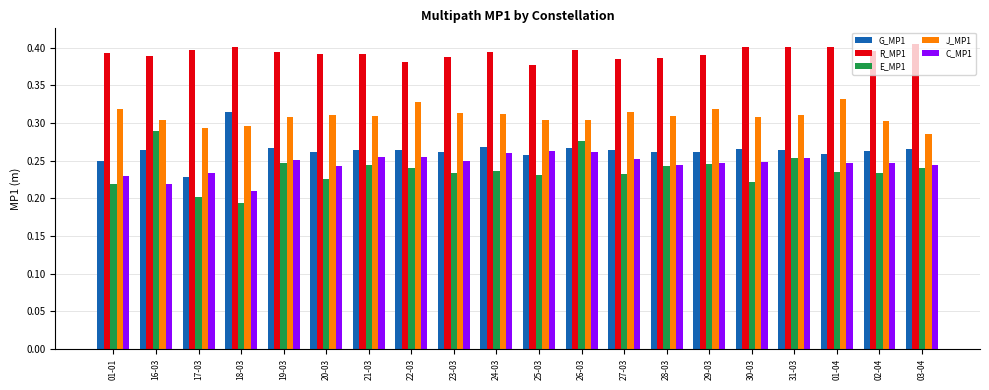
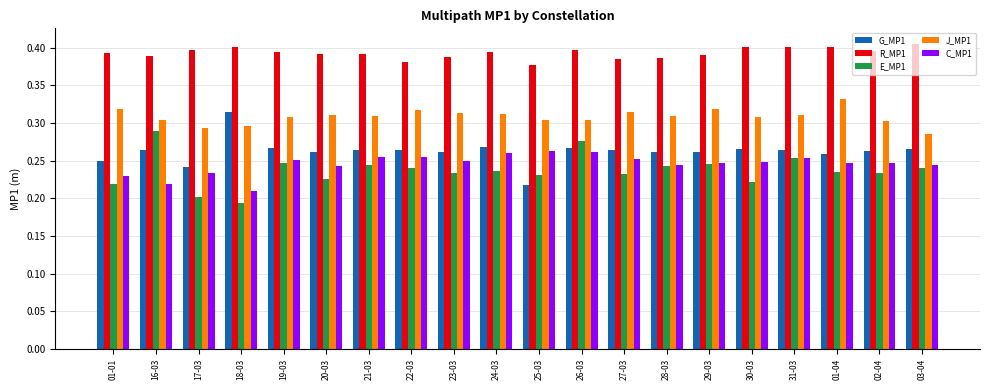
G_MP1, 17-03: 0.23 -> 0.24
J_MP1, 22-03: 0.33 -> 0.32
G_MP1, 25-03: 0.26 -> 0.22
